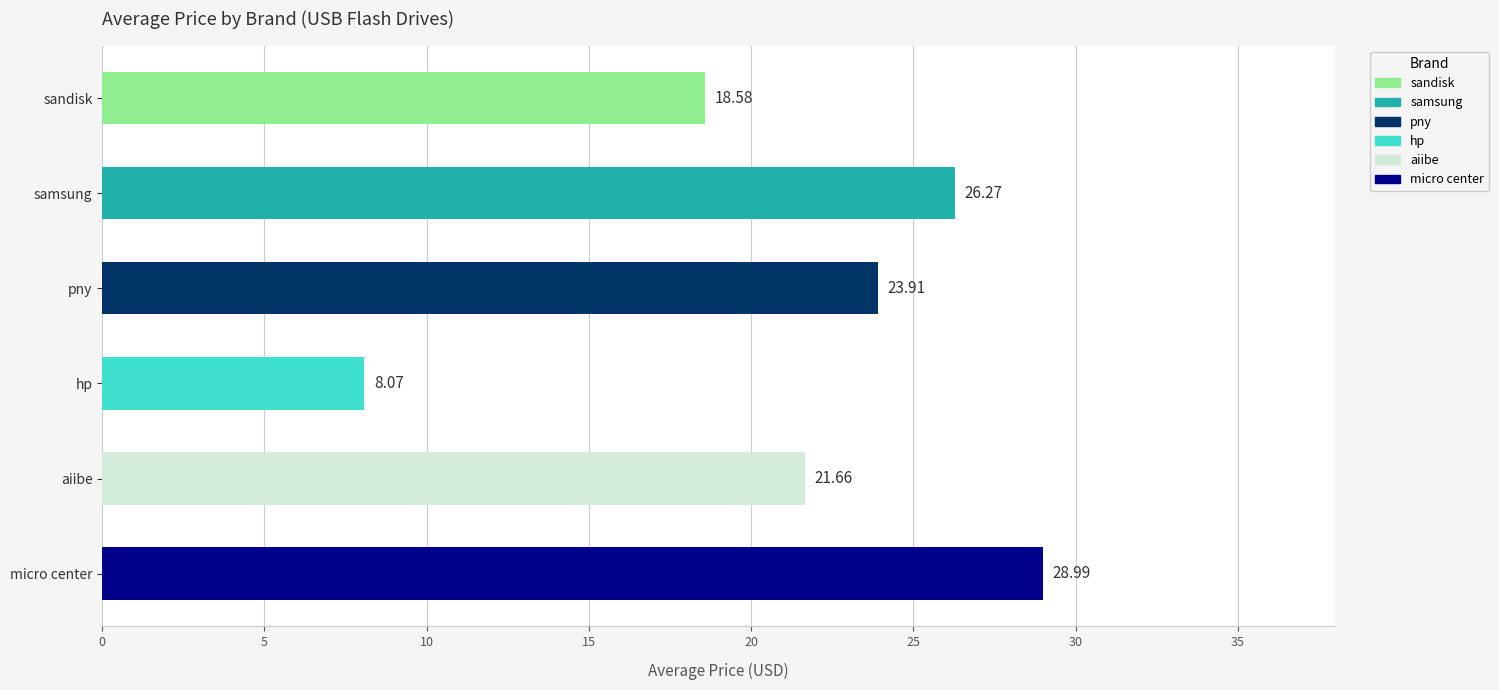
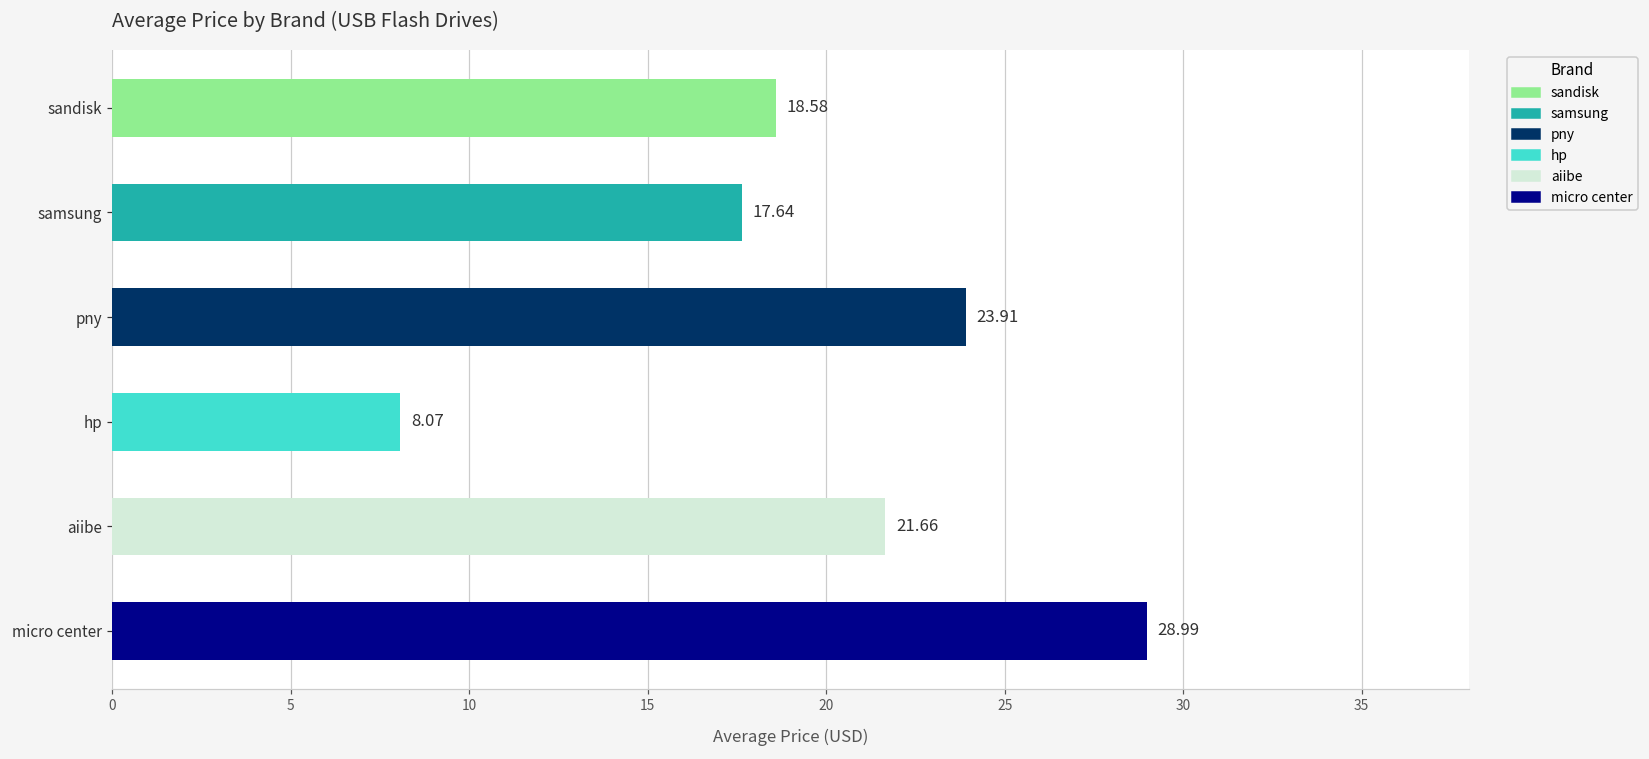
samsung: 26.27 -> 17.64
